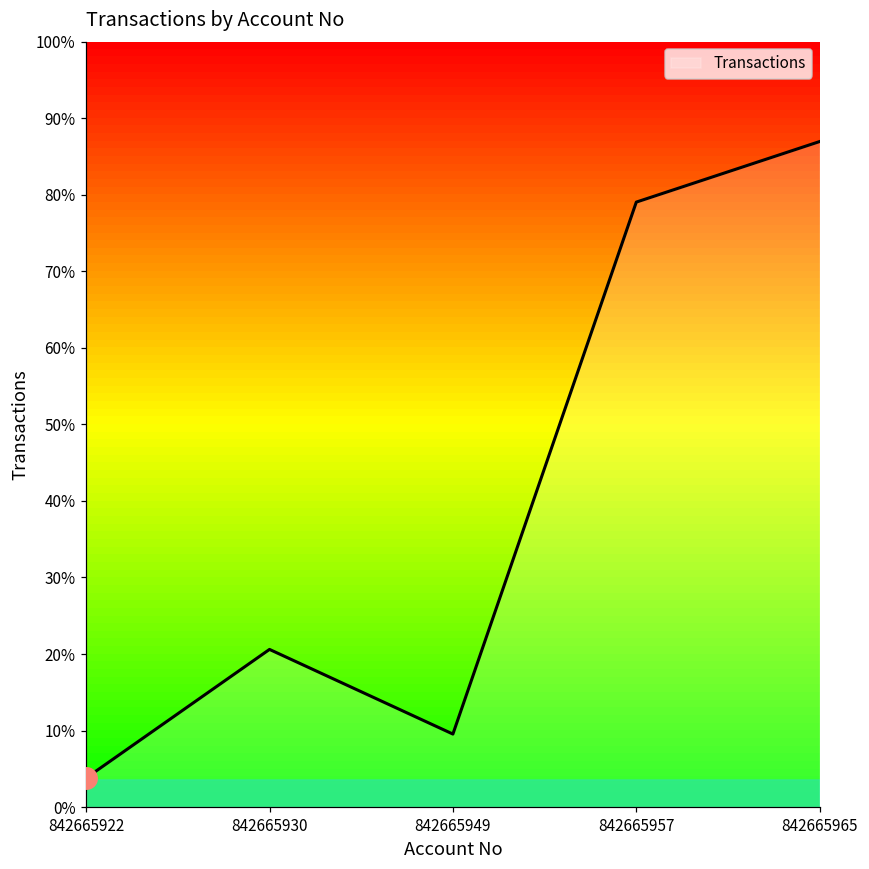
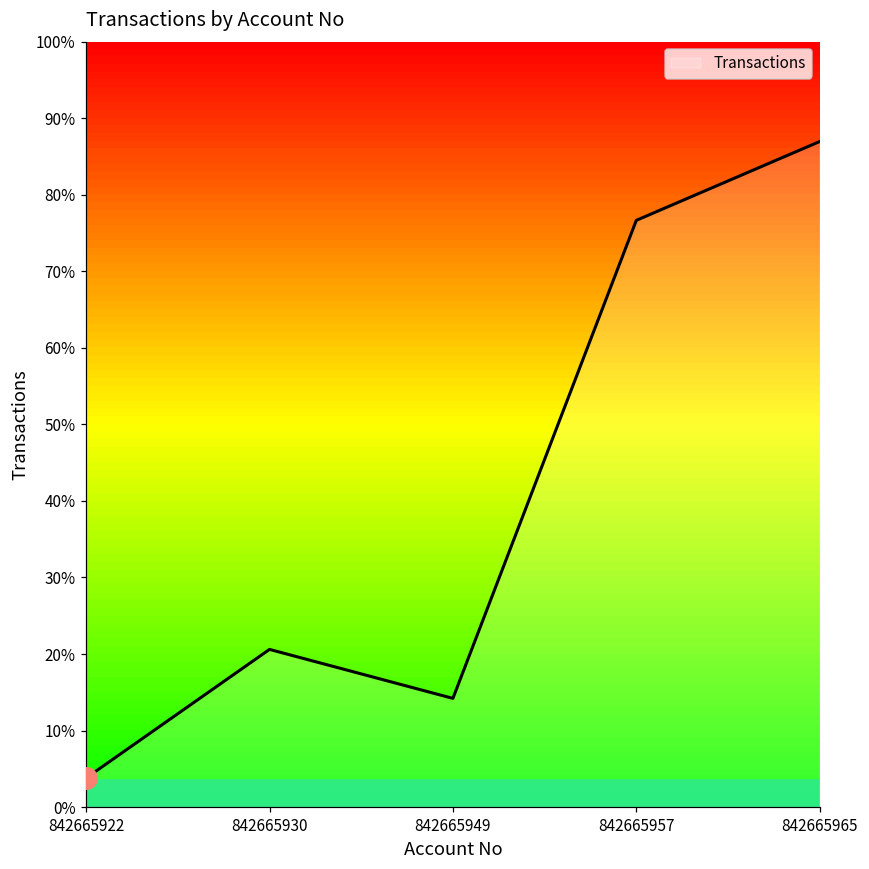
Transactions, 842665949: 10% -> 14%
Transactions, 842665957: 79% -> 77%
